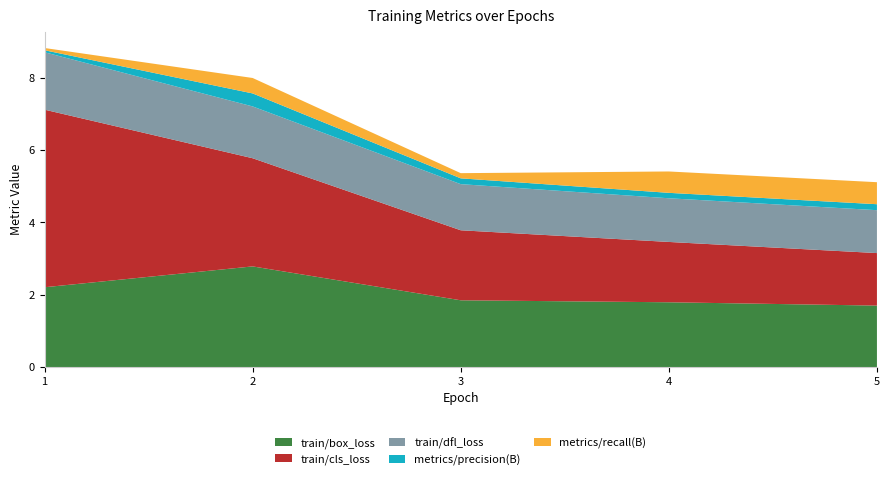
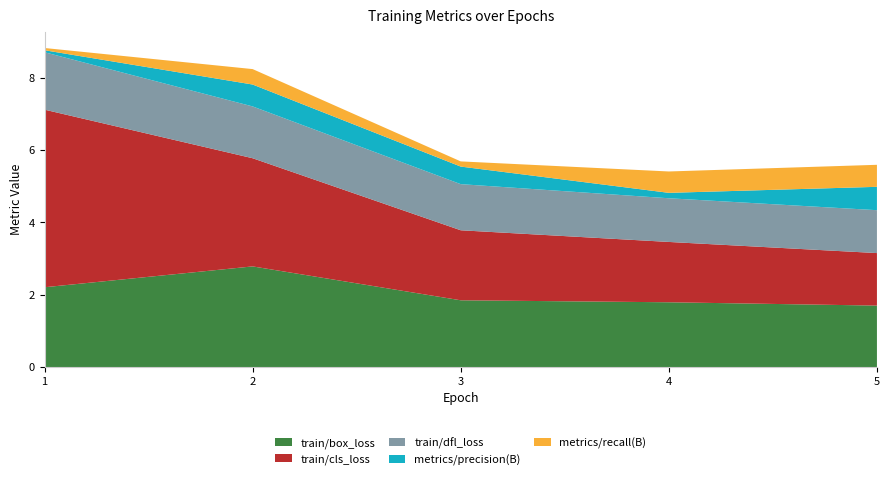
metrics/precision(B), 2: 0.4 -> 0.6
metrics/precision(B), 3: 0.2 -> 0.5
metrics/precision(B), 5: 0.2 -> 0.6
